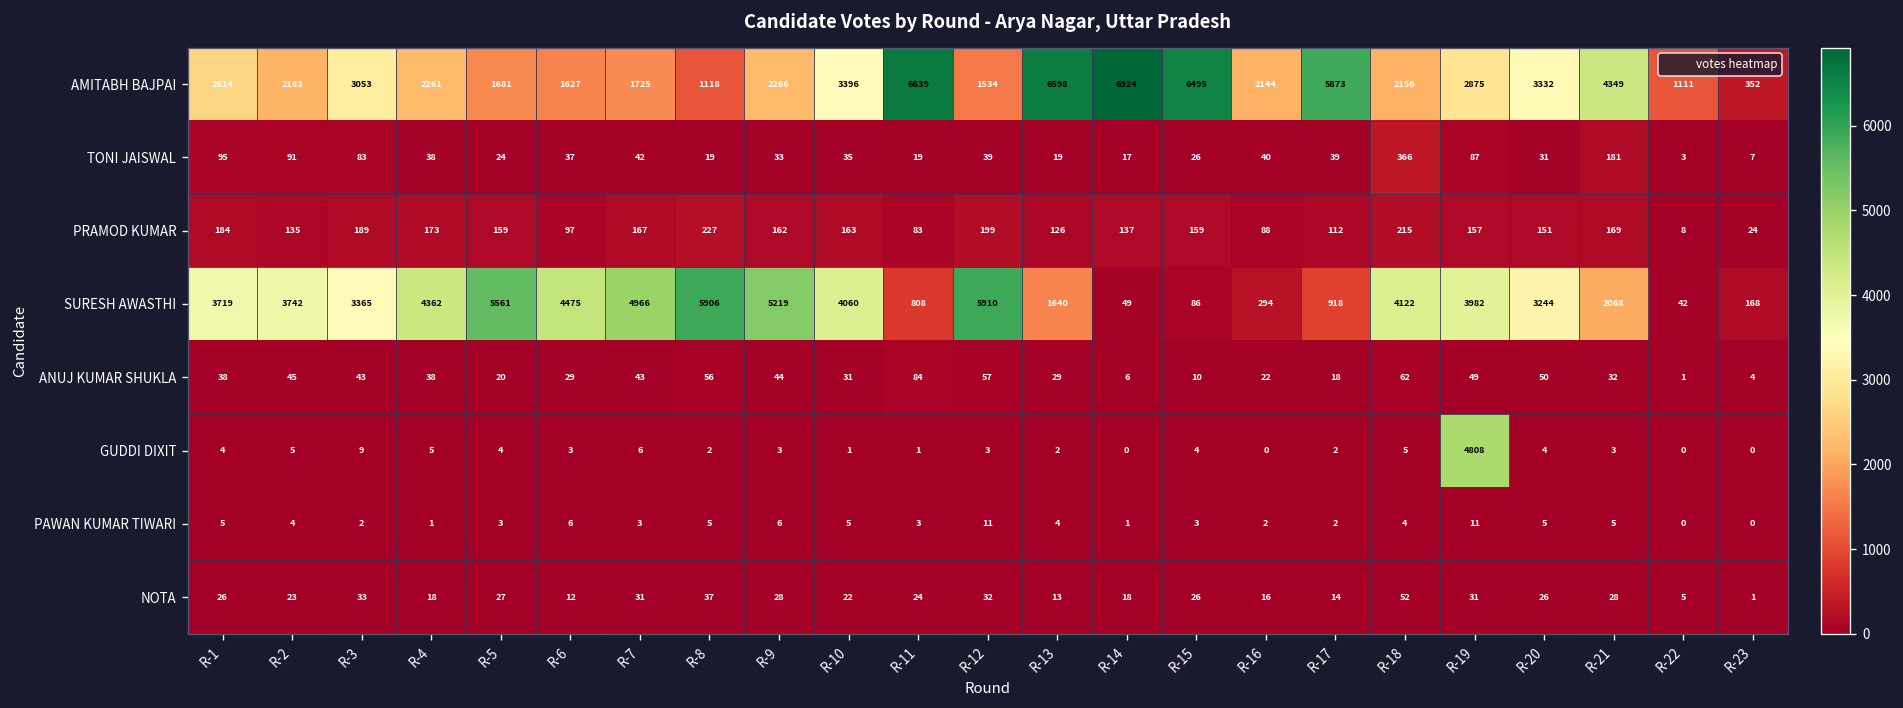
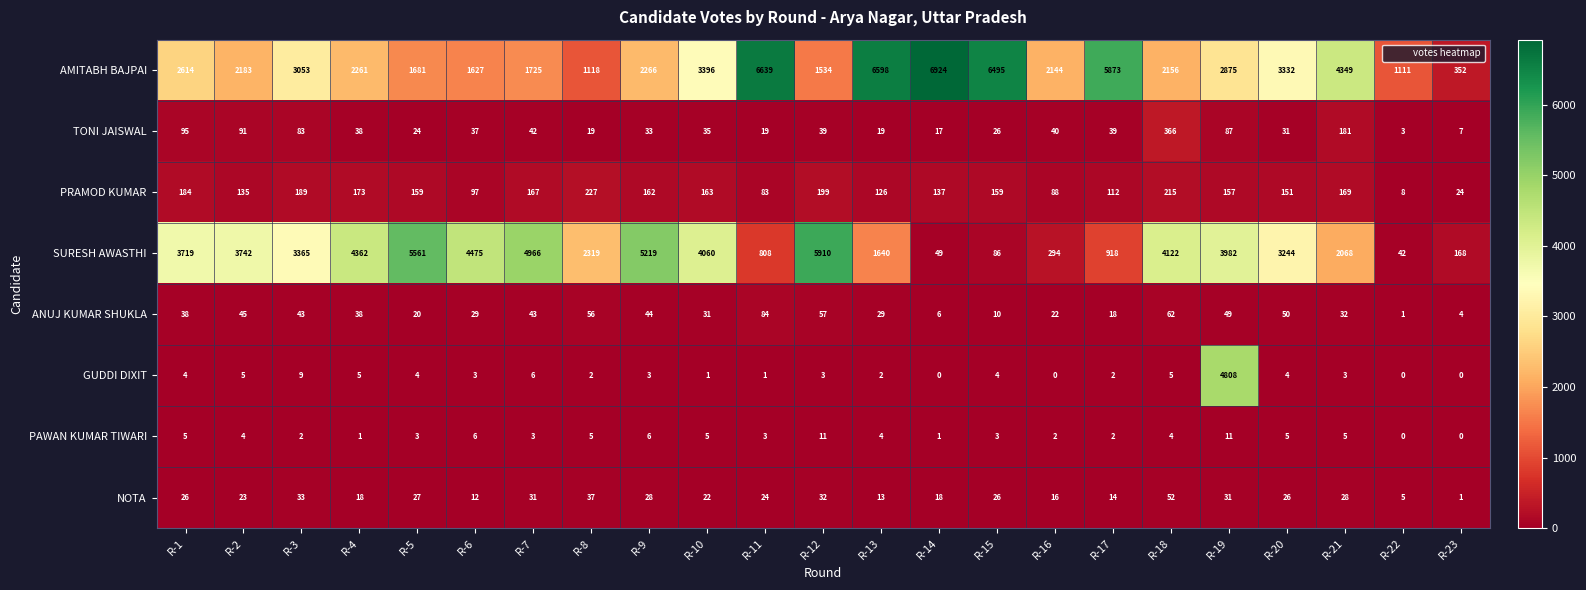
SURESH AWASTHI, R-8: 5906 -> 2319
